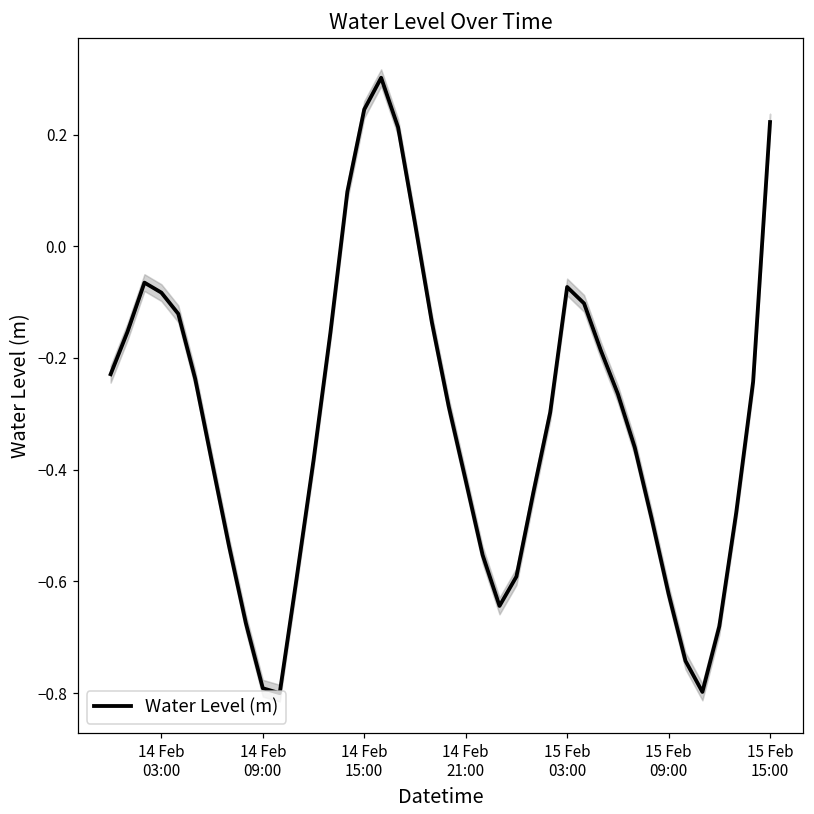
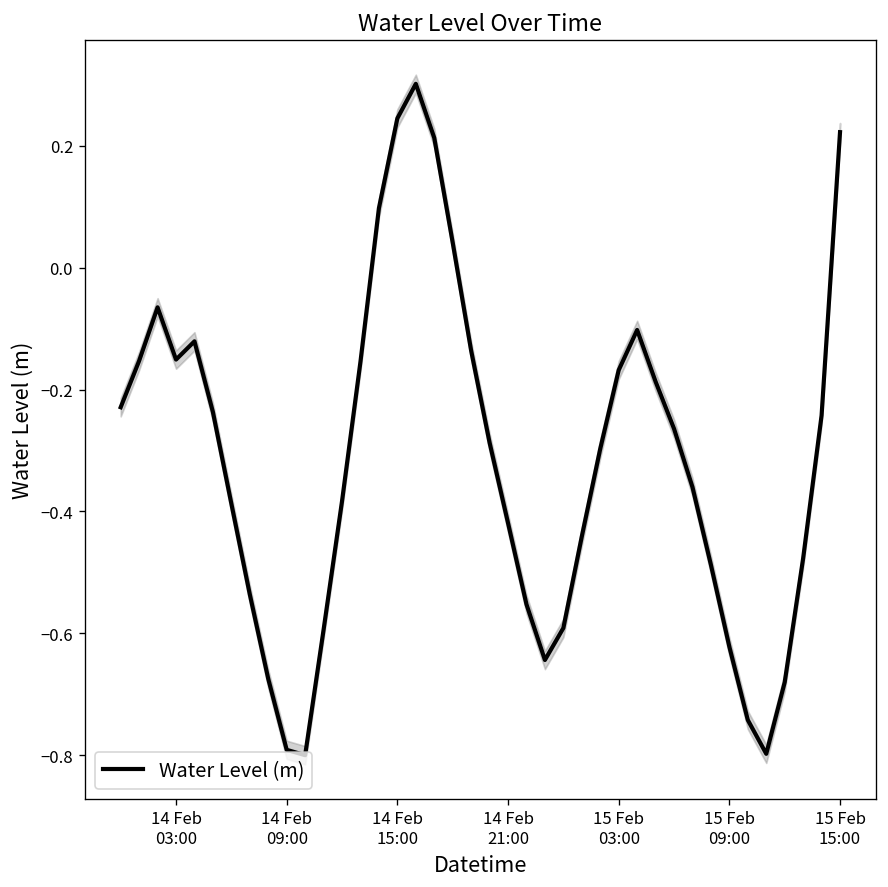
Water Level (m), 14 Feb 03:00: -0.08 -> -0.15
Water Level (m), 15 Feb 03:00: -0.07 -> -0.17
